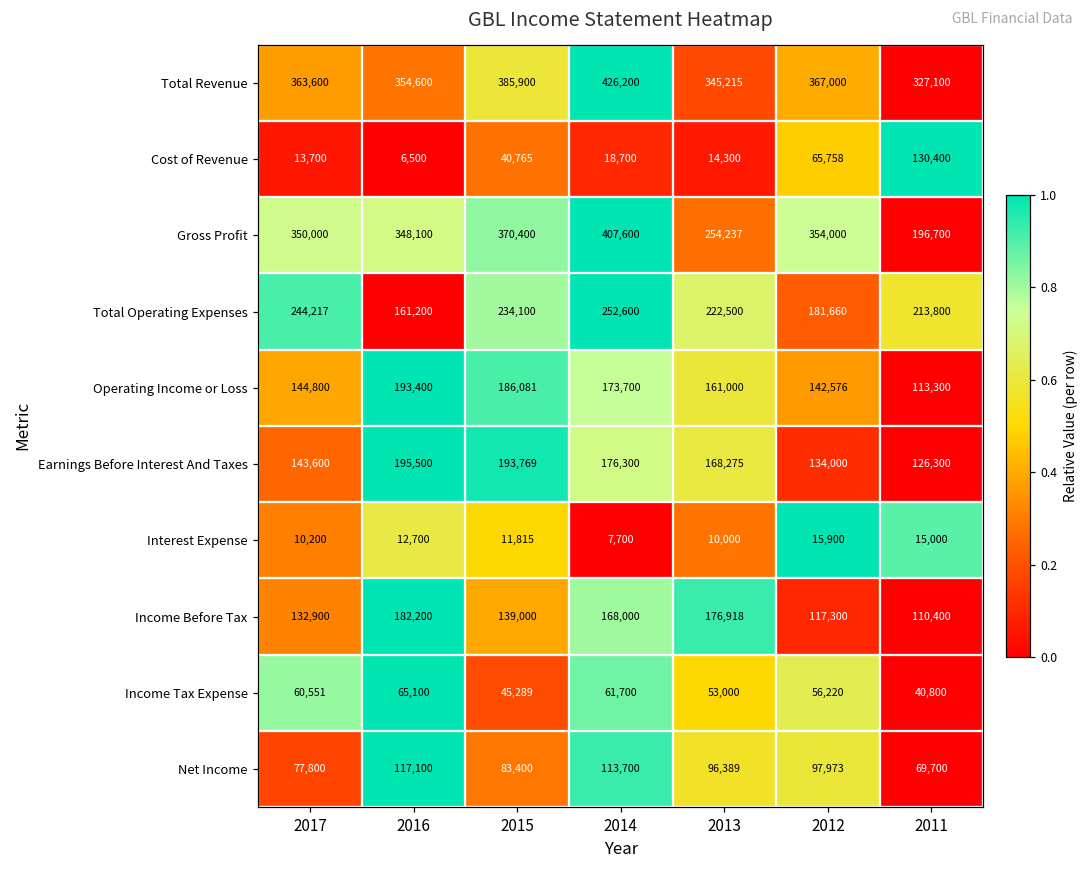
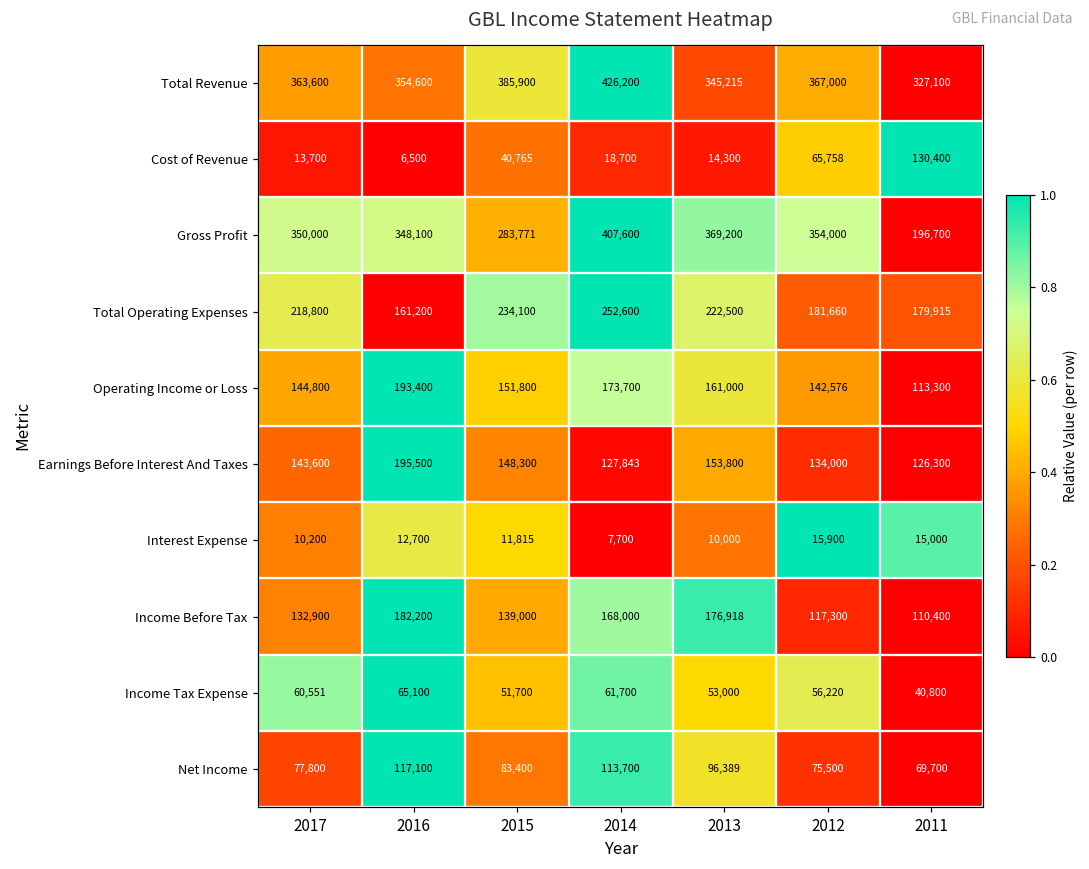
Gross Profit, 2015: 370,400 -> 283,771
Gross Profit, 2013: 254,237 -> 369,200
Total Operating Expenses, 2017: 244,217 -> 218,800
Total Operating Expenses, 2011: 213,800 -> 179,915
Operating Income or Loss, 2015: 186,081 -> 151,800
Earnings Before Interest And Taxes, 2015: 193,769 -> 148,300
Earnings Before Interest And Taxes, 2014: 176,300 -> 127,843
Earnings Before Interest And Taxes, 2013: 168,275 -> 153,800
Income Tax Expense, 2015: 45,289 -> 51,700
Net Income, 2012: 97,973 -> 75,500
